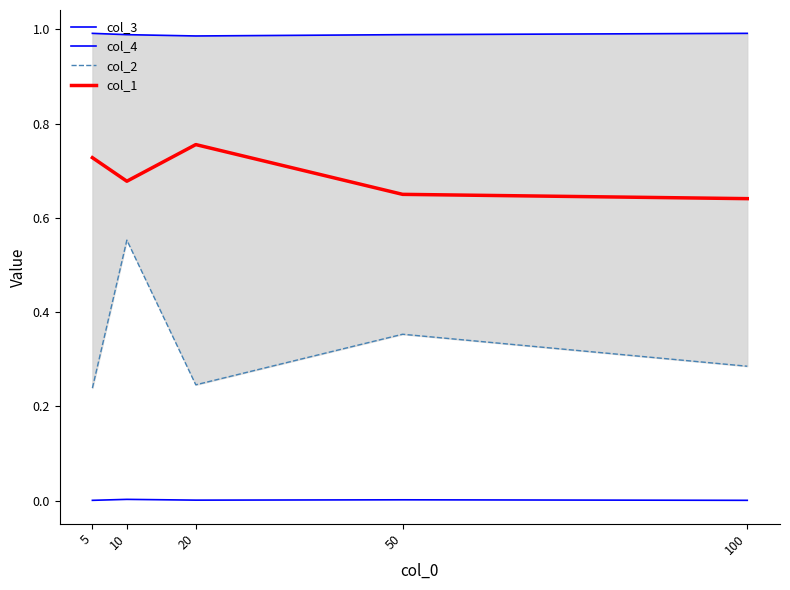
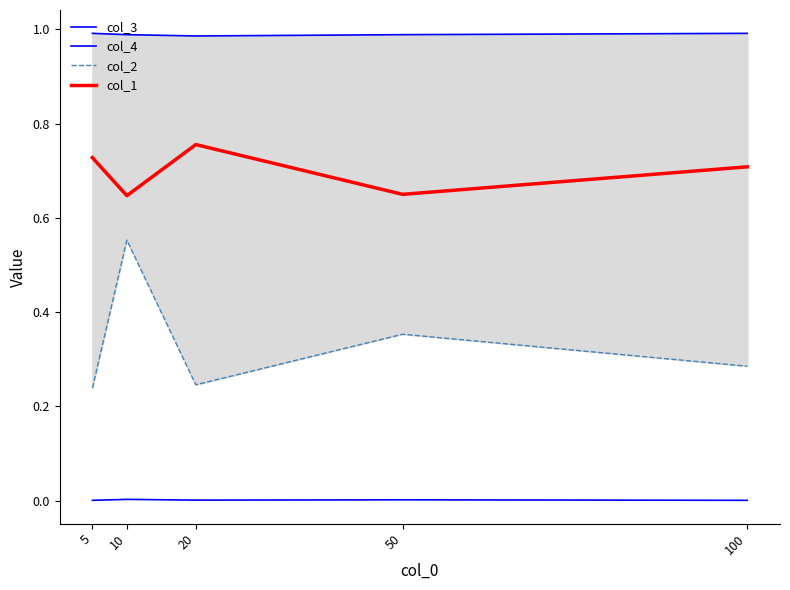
col_1, 10: 0.68 -> 0.65
col_1, 100: 0.64 -> 0.71
